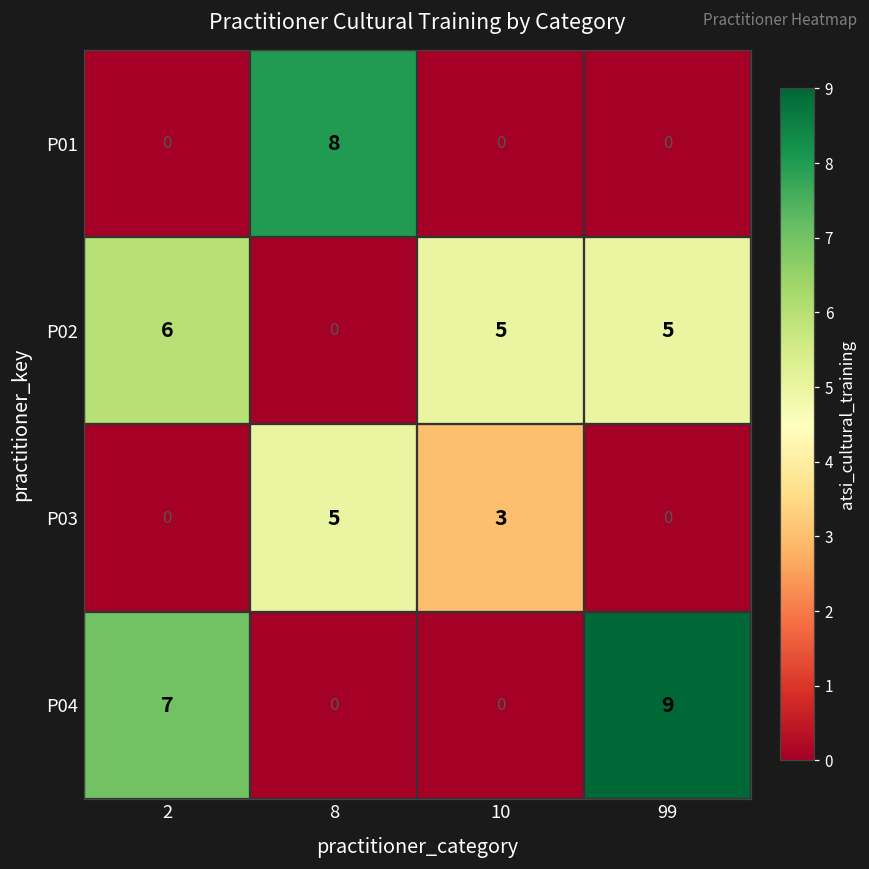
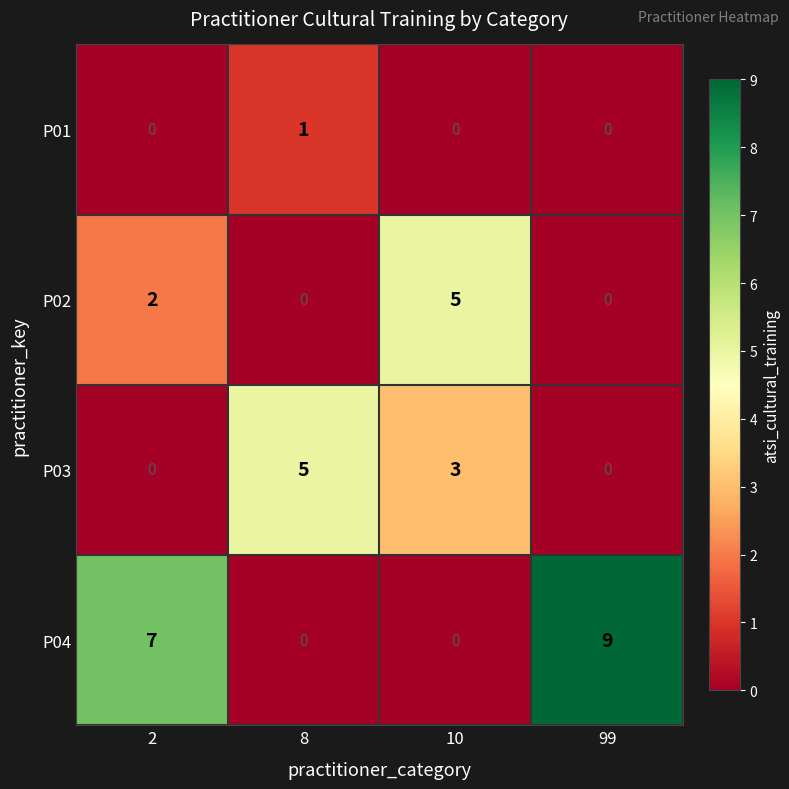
P01, 8: 8 -> 1
P02, 2: 6 -> 2
P02, 99: 5 -> 0
